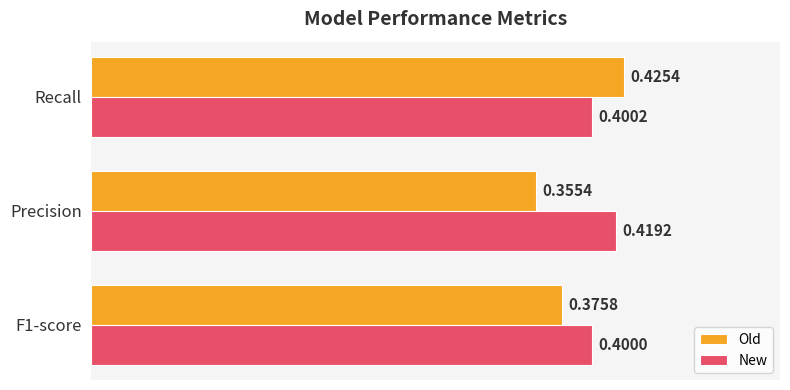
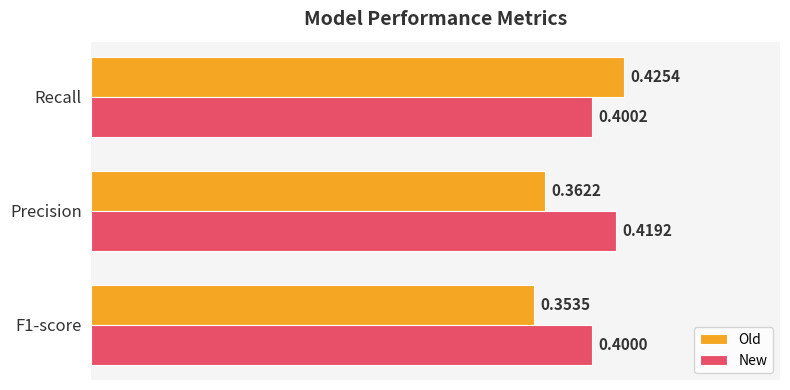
Old, Precision: 0.3554 -> 0.3622
Old, F1-score: 0.3758 -> 0.3535
